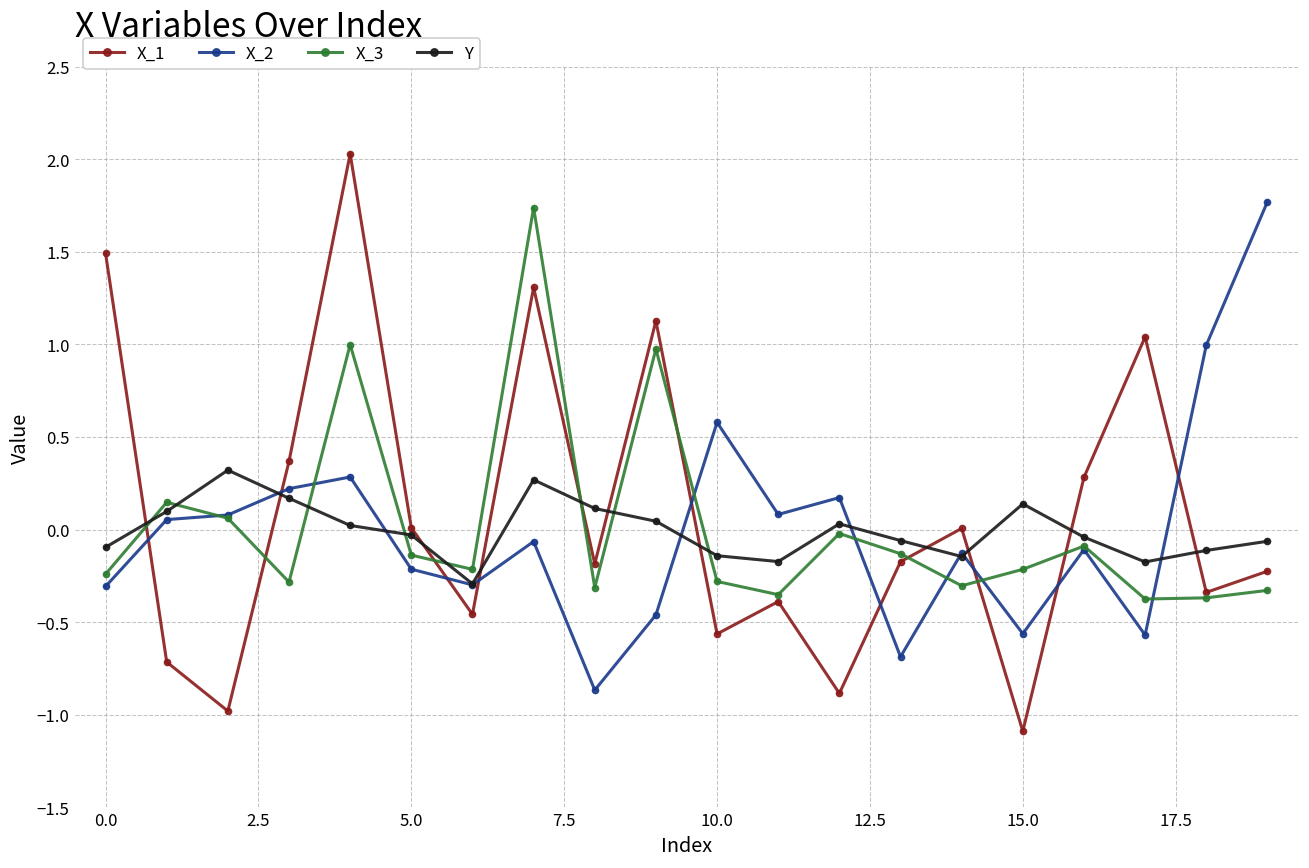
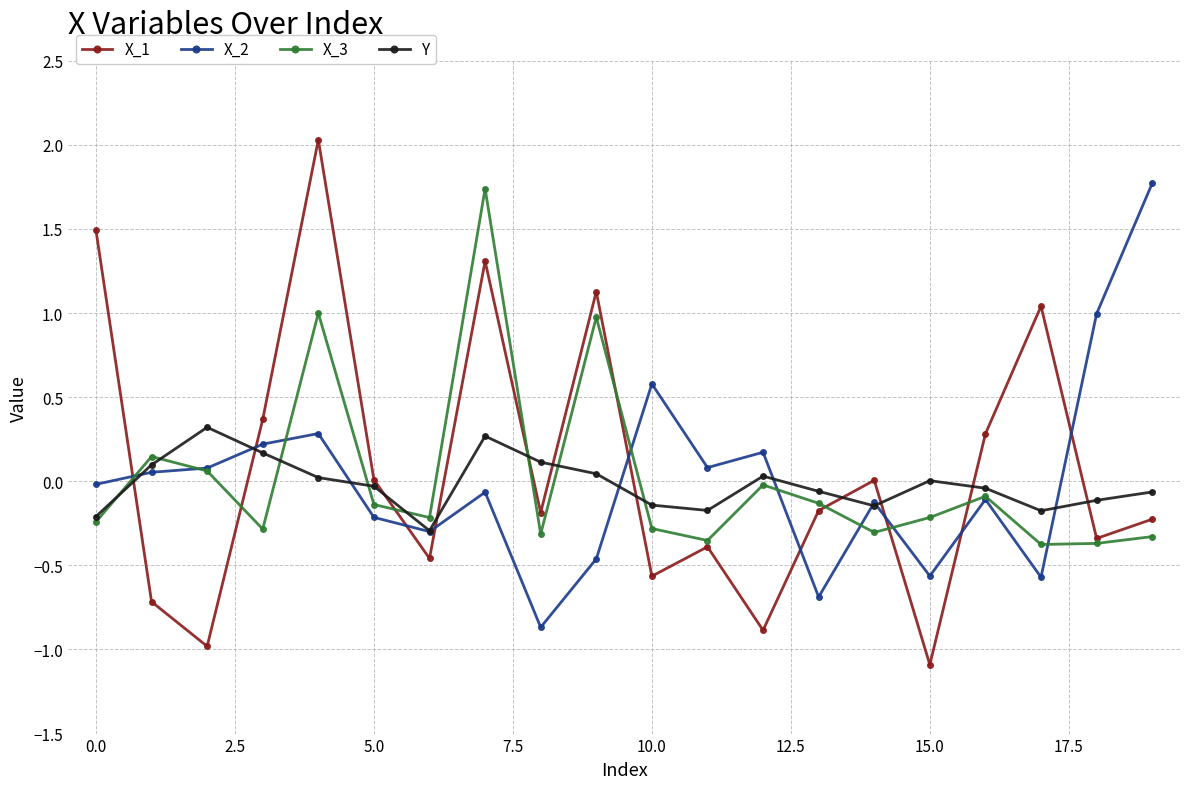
X_2, 0.0: -0.31 -> -0.02
Y, 0.0: -0.10 -> -0.21
Y, 15.0: 0.14 -> 0.00
